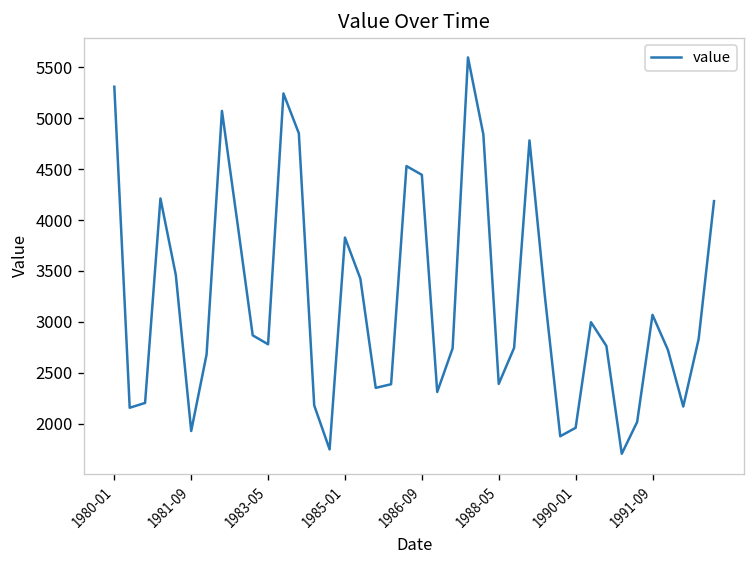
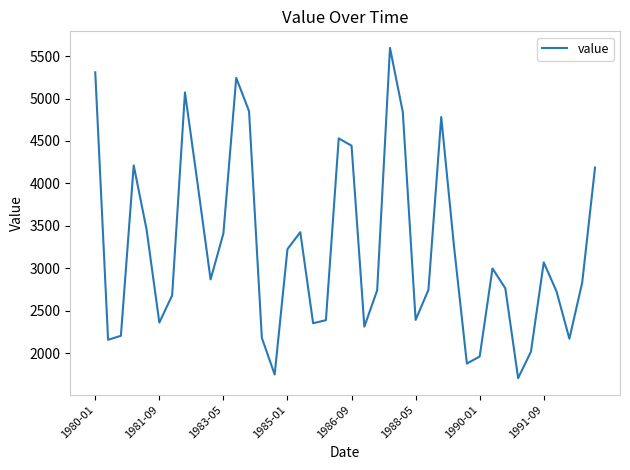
1981-09: 1900 -> 2400
1983-05: 2800 -> 3400
1985-01: 3800 -> 3200
